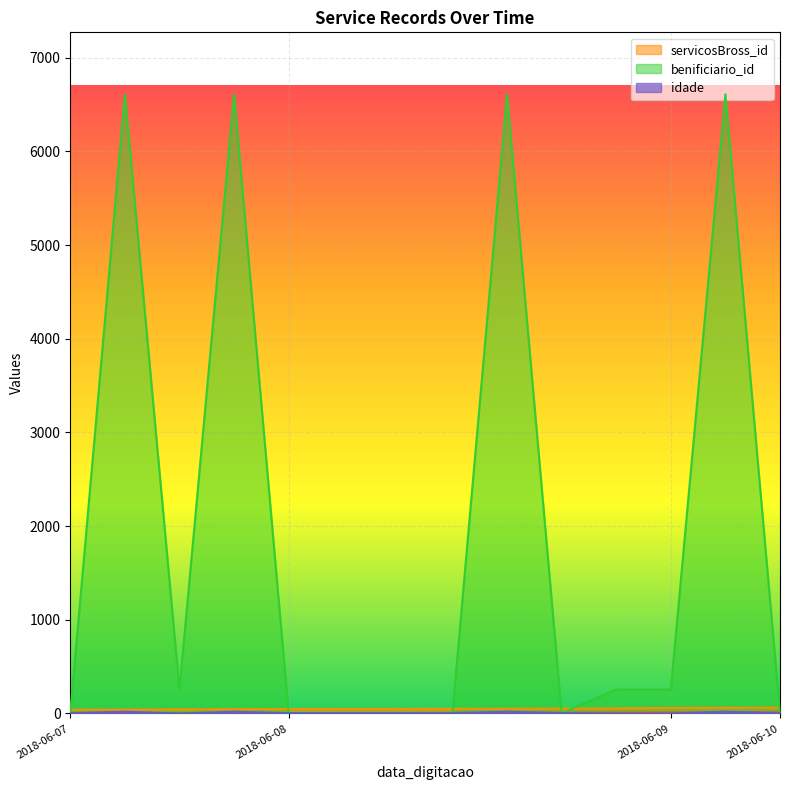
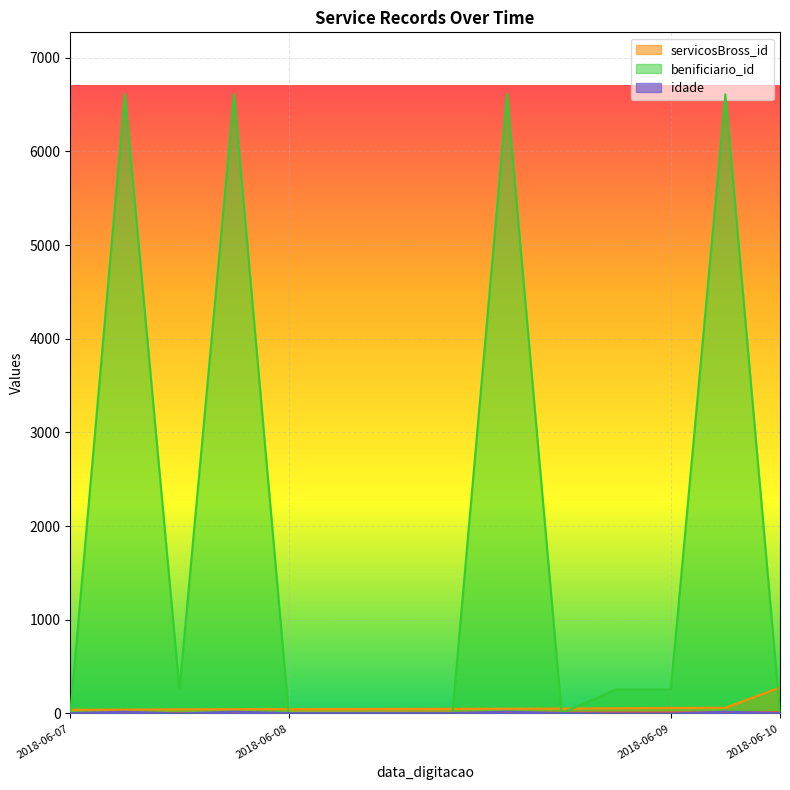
servicosBross_id, 2018-06-10: 100 -> 300
